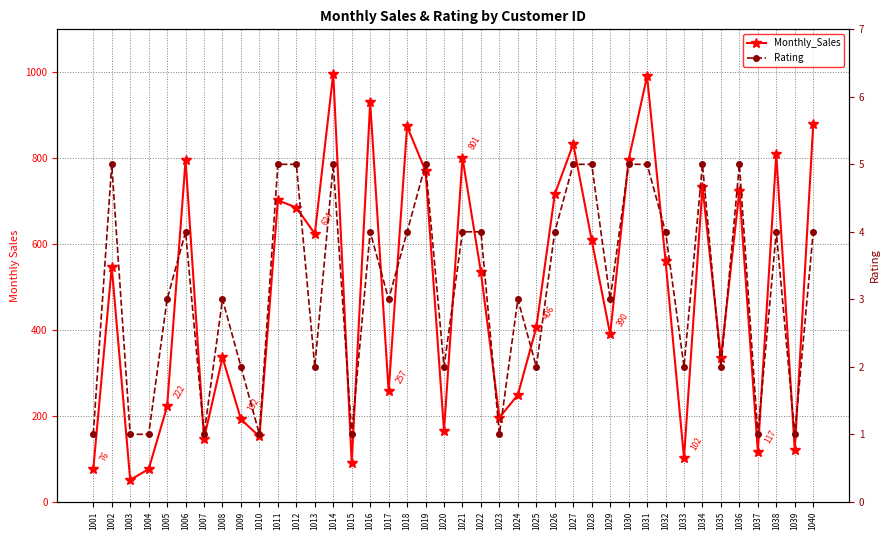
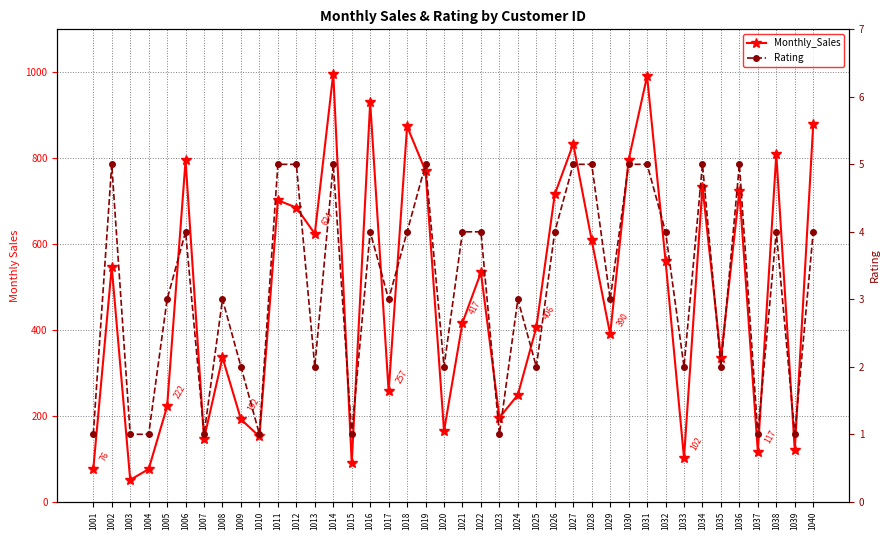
Monthly_Sales, 1021: 801 -> 417
